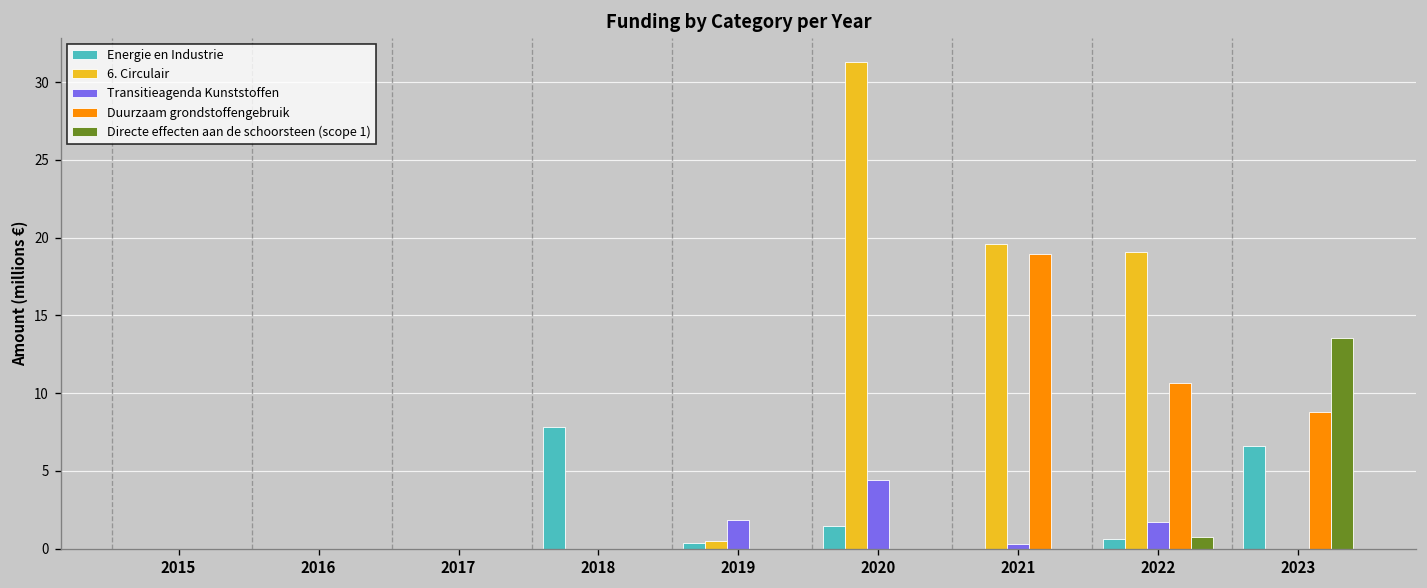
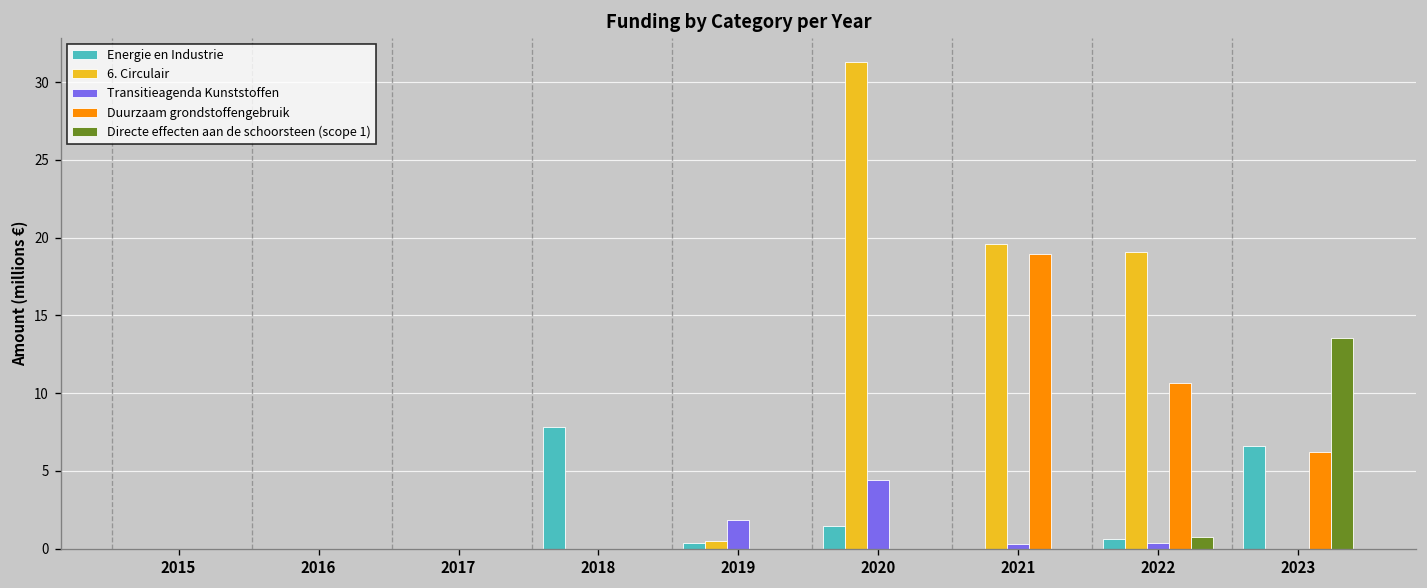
Transitieagenda Kunststoffen, 2022: 1.7 -> 0.4
Duurzaam grondstoffengebruik, 2023: 8.8 -> 6.2
